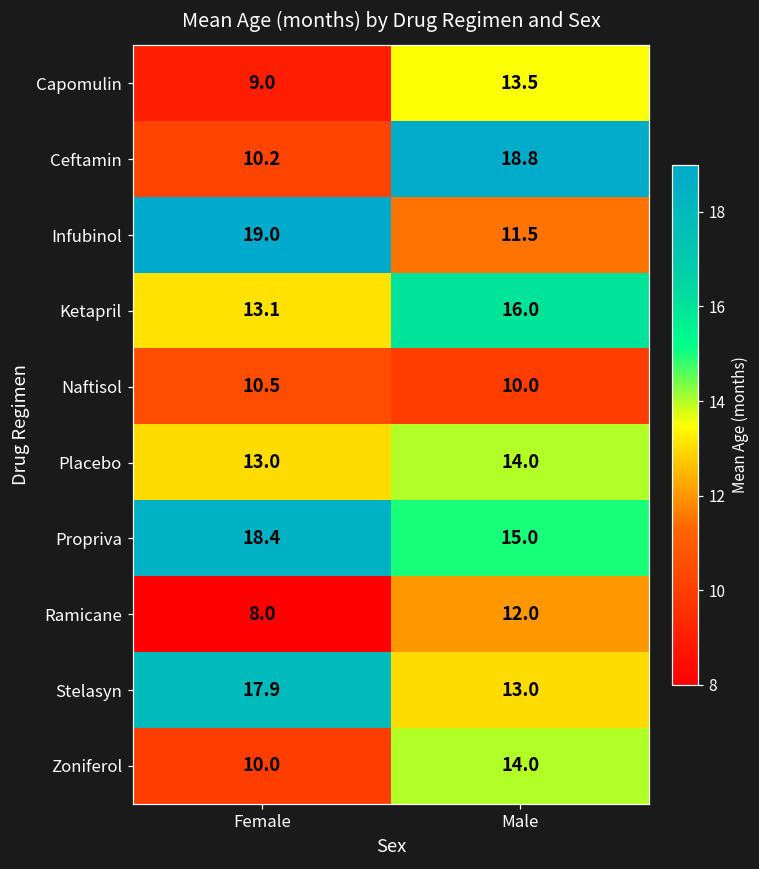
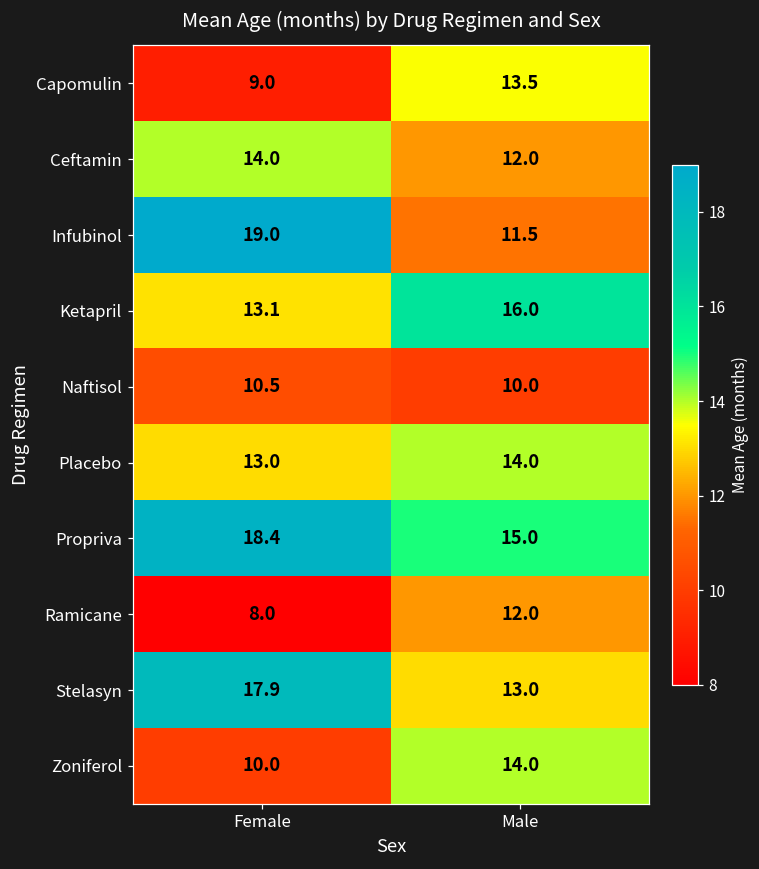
Ceftamin, Female: 10.2 -> 14.0
Ceftamin, Male: 18.8 -> 12.0
